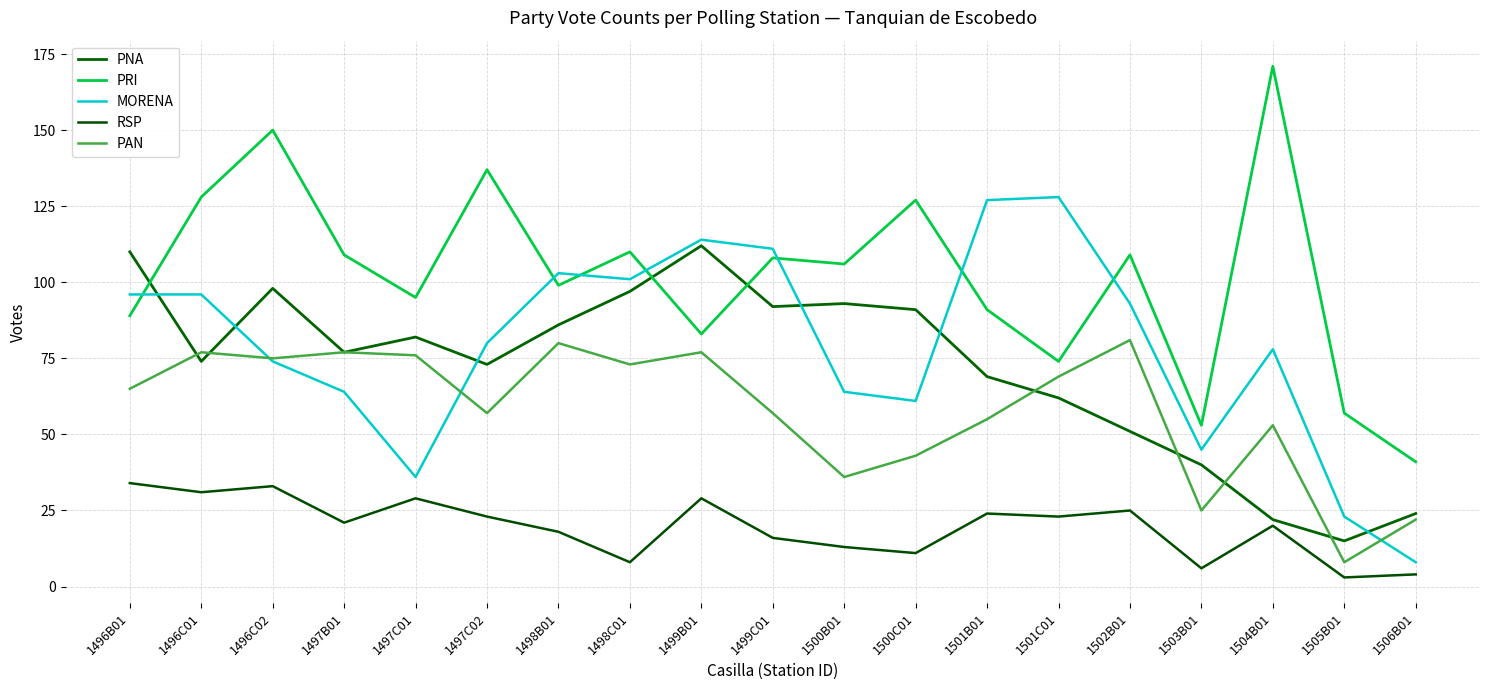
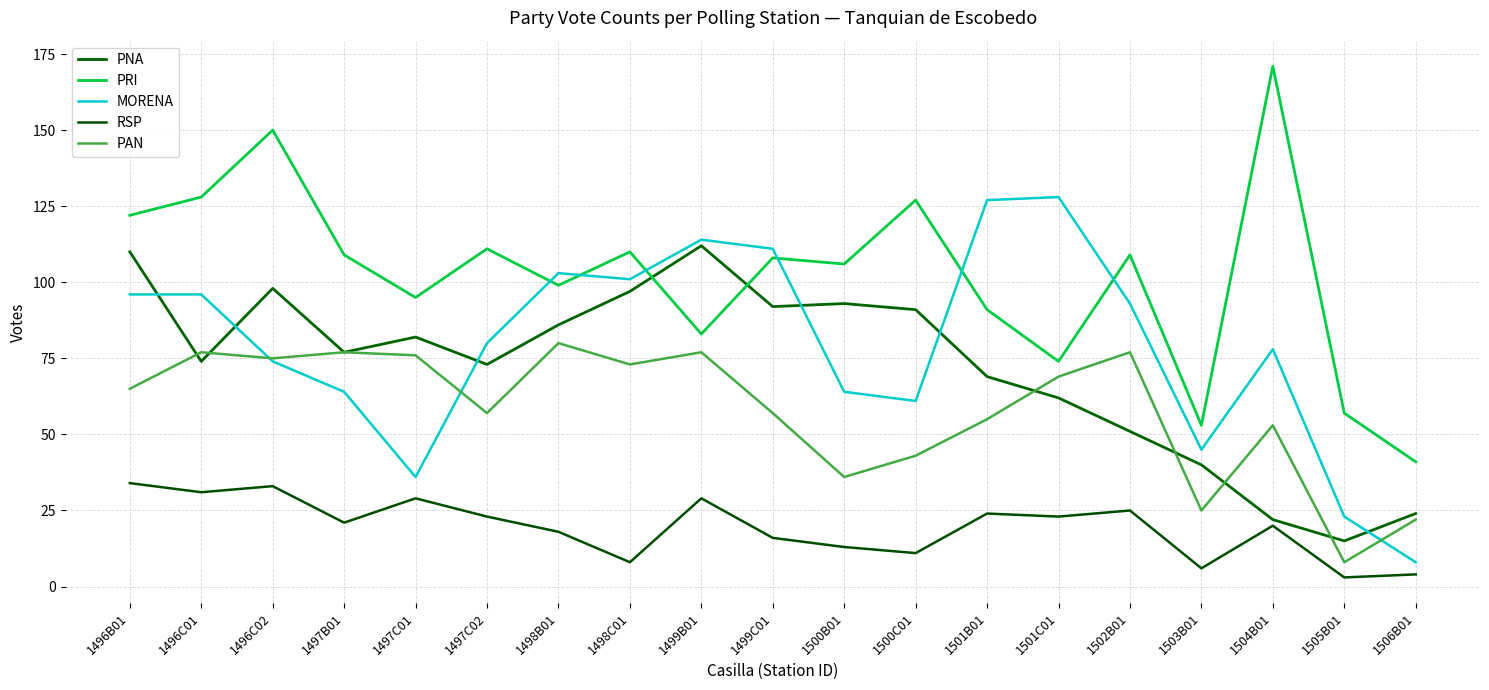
PRI, 1496B01: 89 -> 122
PRI, 1497C02: 137 -> 111
PAN, 1502B01: 81 -> 77
